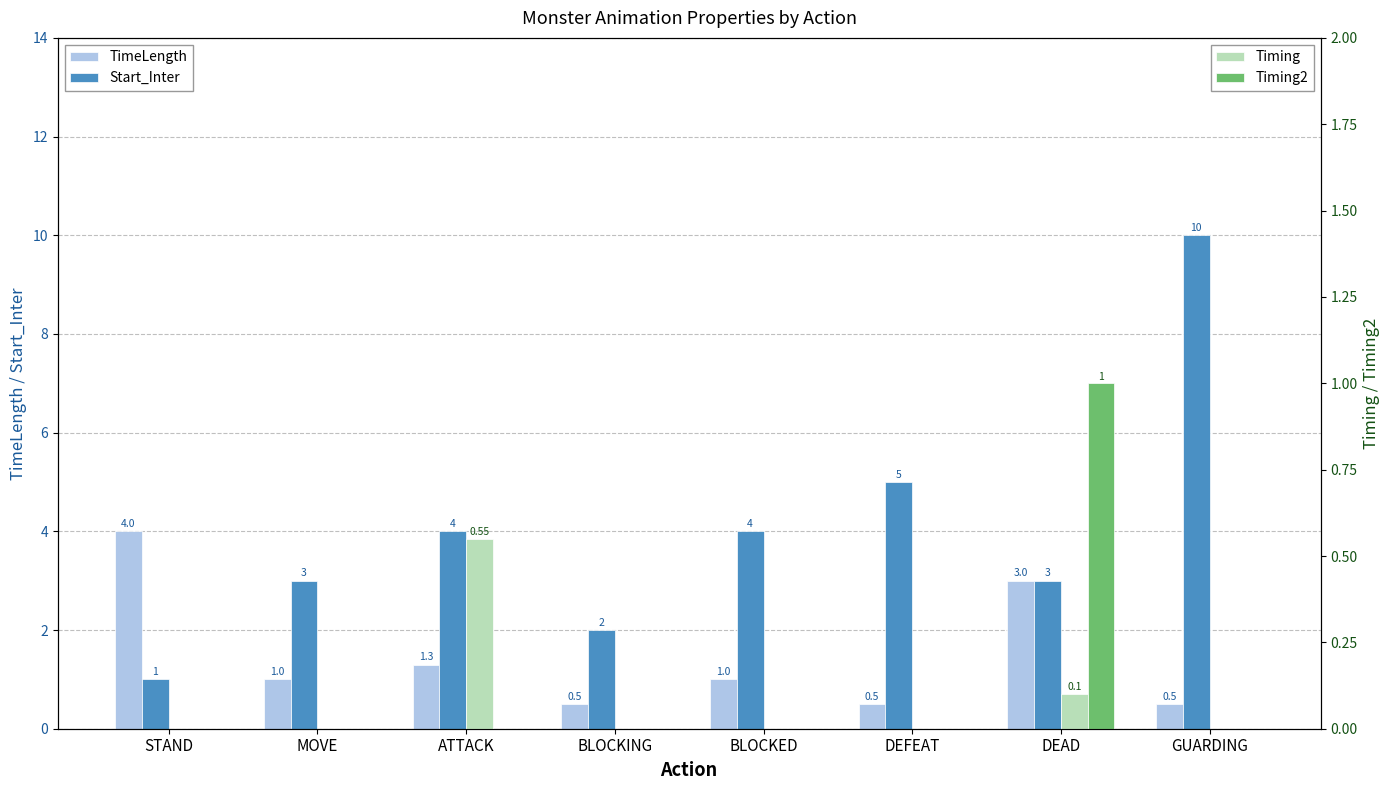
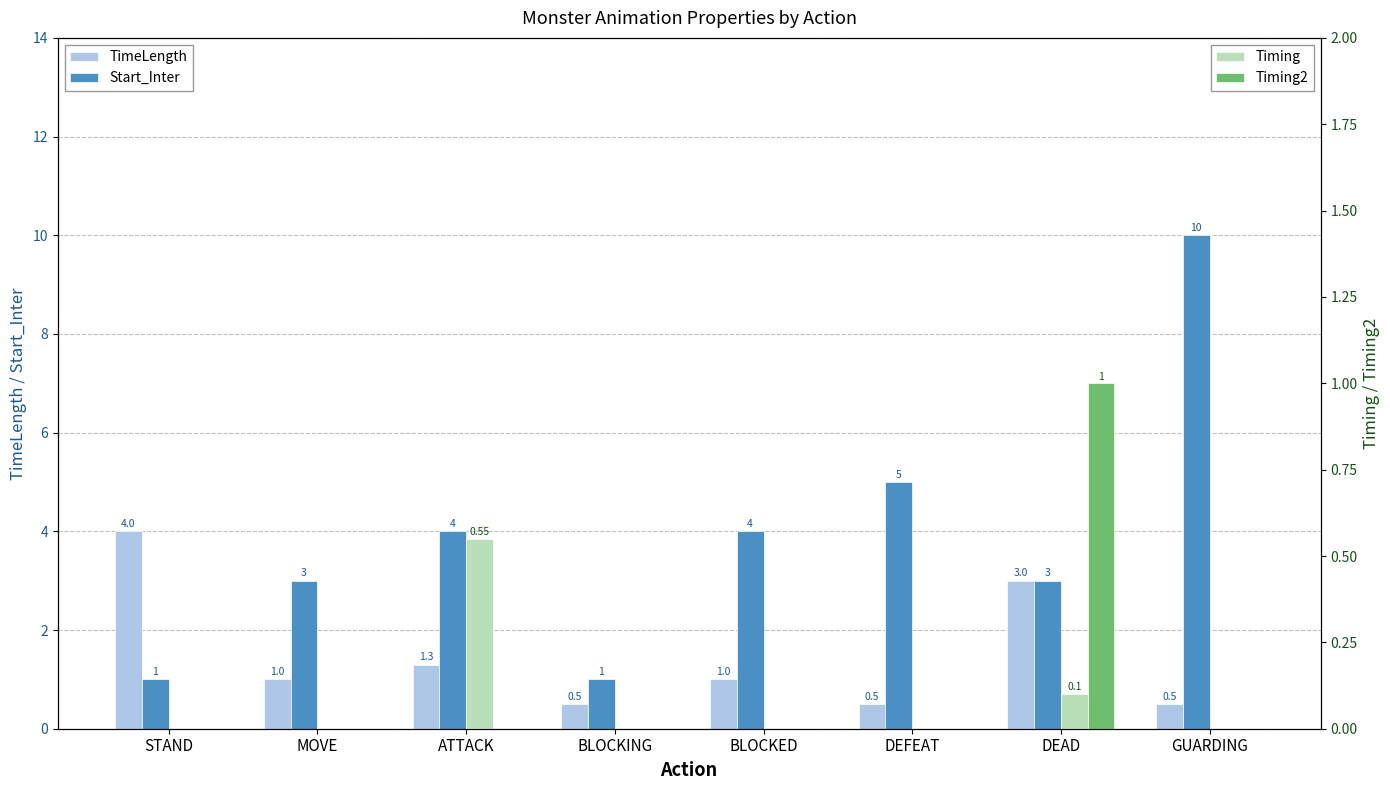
Start_Inter, BLOCKING: 2 -> 1
